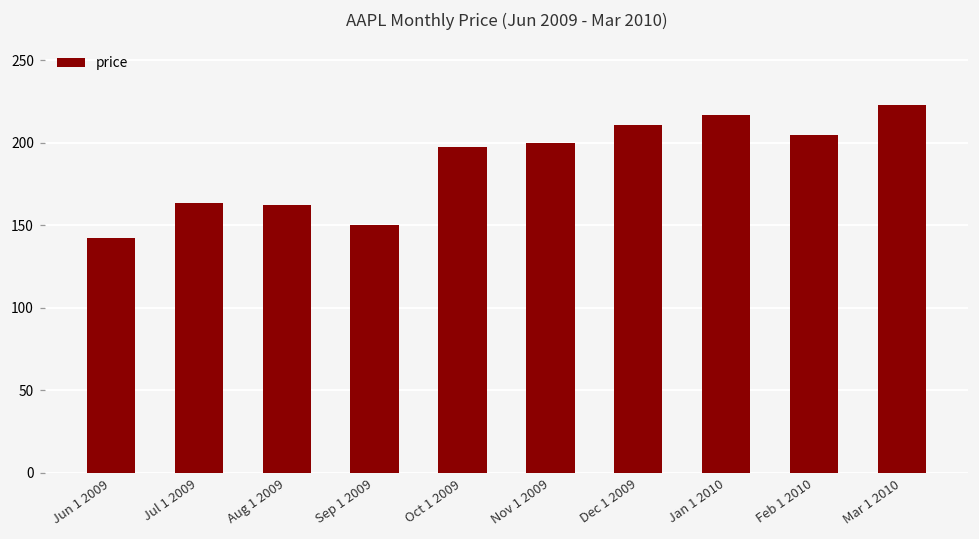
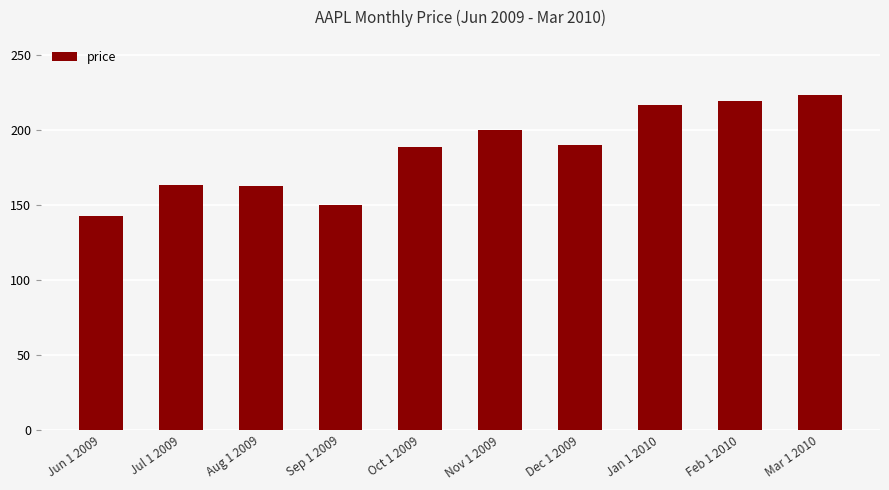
Oct 1 2009: 198 -> 189
Dec 1 2009: 211 -> 190
Feb 1 2010: 205 -> 219
